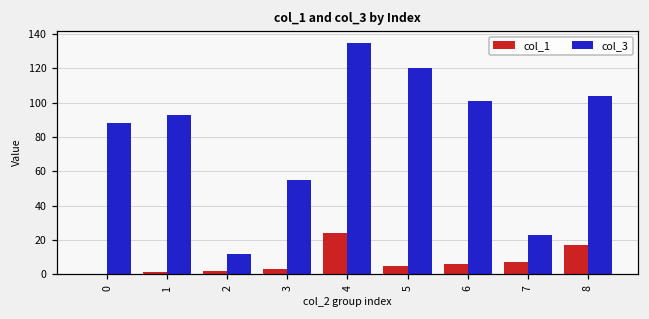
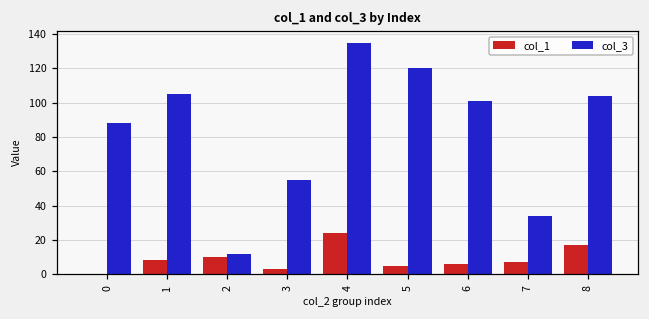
col_1, 1: 1 -> 8
col_3, 1: 93 -> 105
col_1, 2: 2 -> 10
col_3, 7: 23 -> 34
